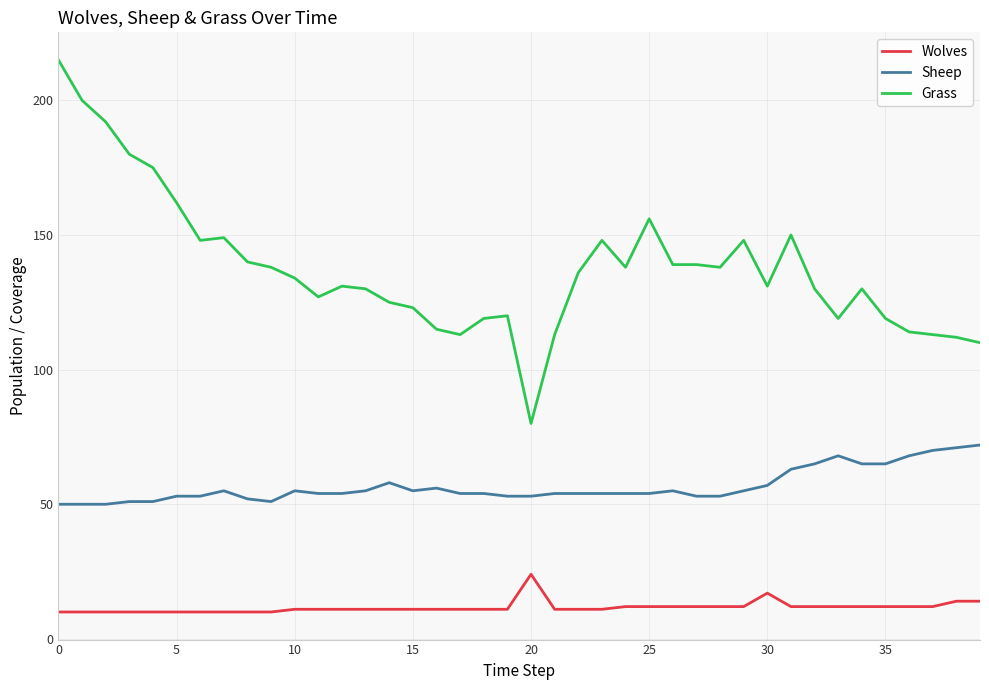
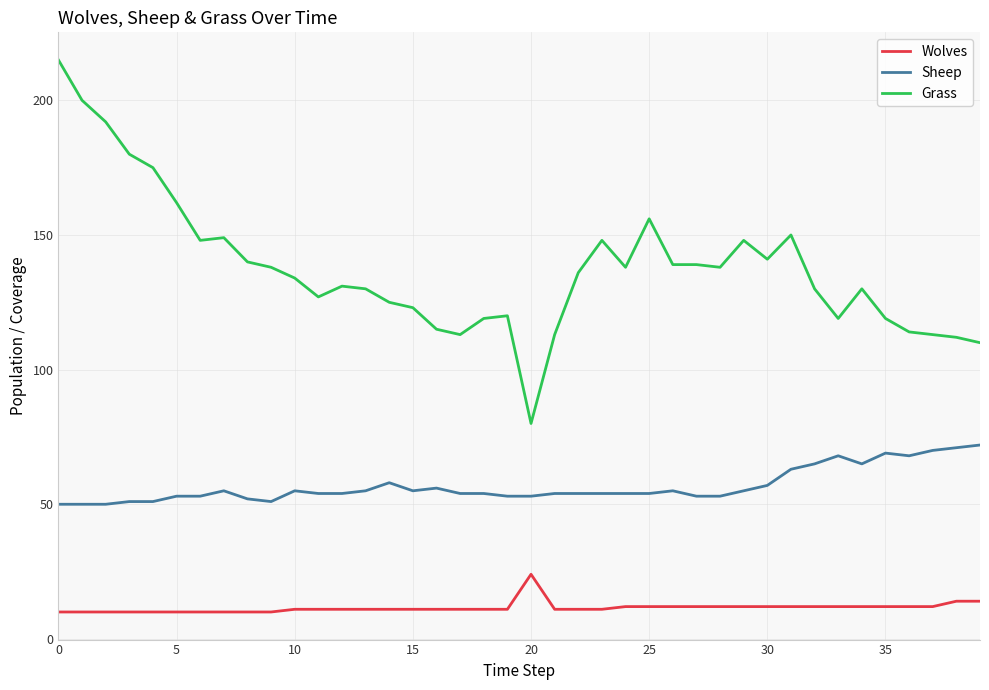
Wolves, 30: 17 -> 12
Grass, 30: 131 -> 141
Sheep, 35: 65 -> 69
